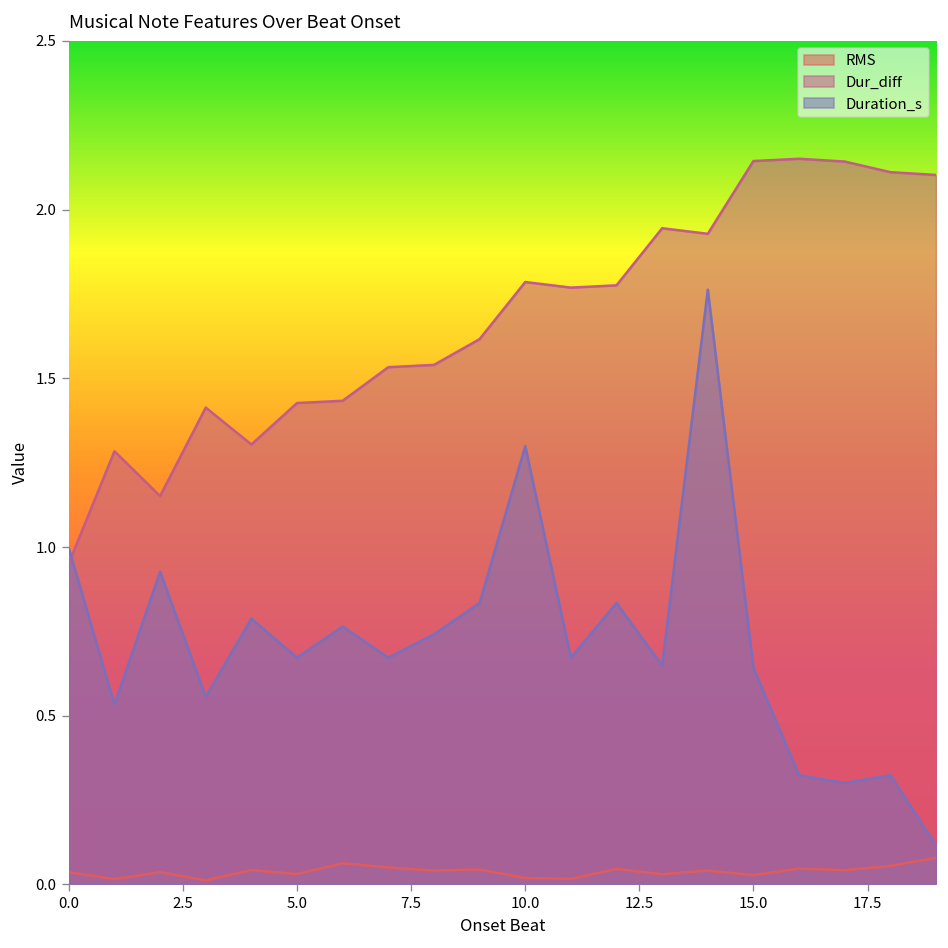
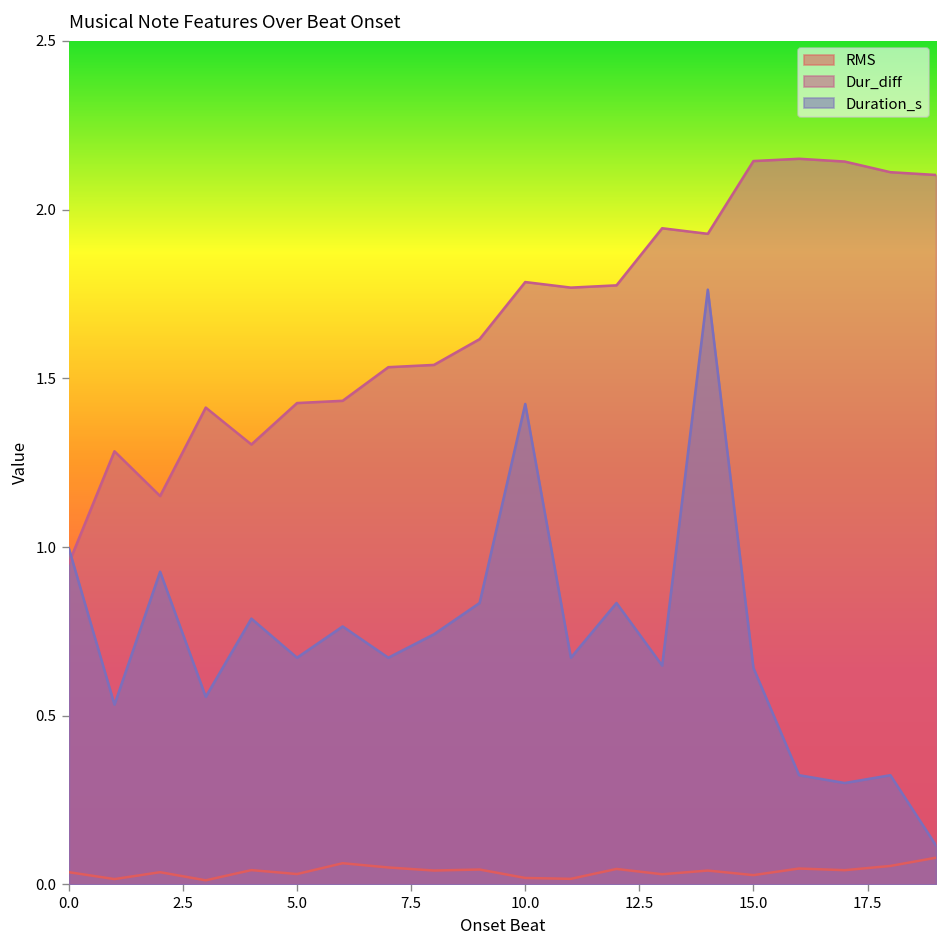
Duration_s, 10.0: 1.30 -> 1.42
